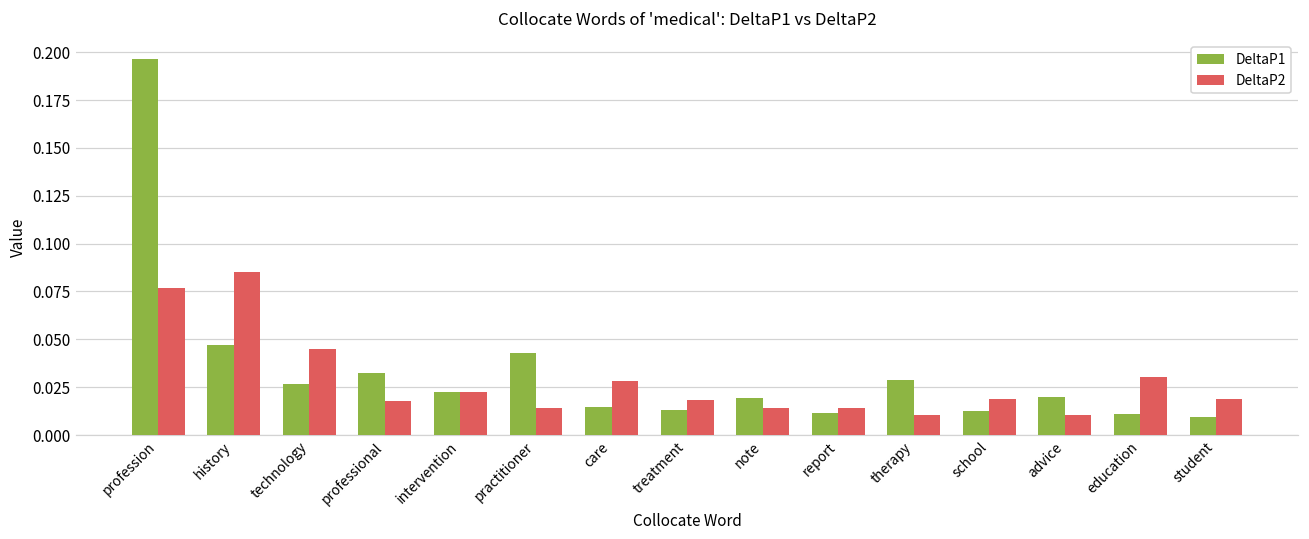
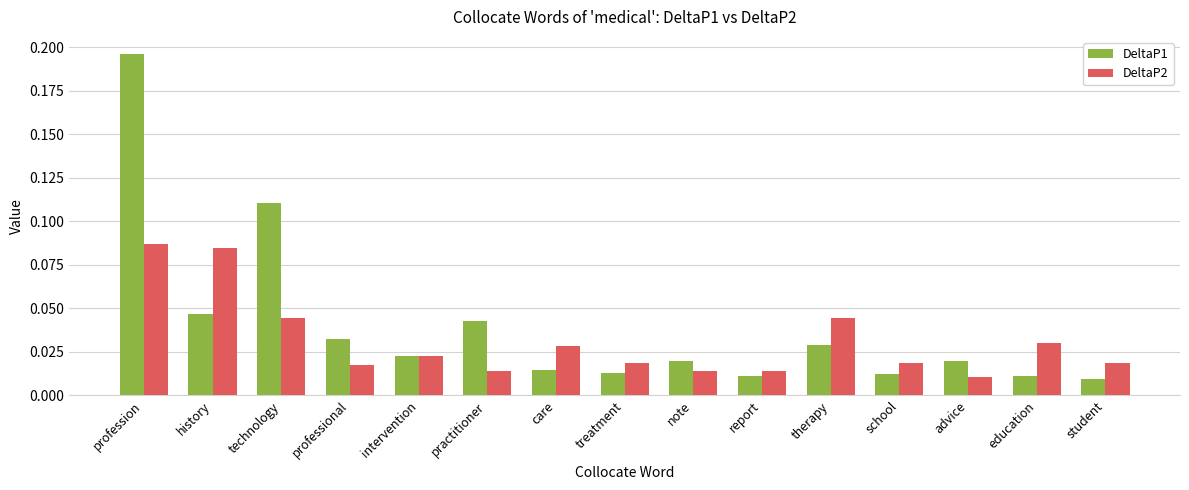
DeltaP2, profession: 0.077 -> 0.087
DeltaP1, technology: 0.027 -> 0.111
DeltaP2, therapy: 0.011 -> 0.044
